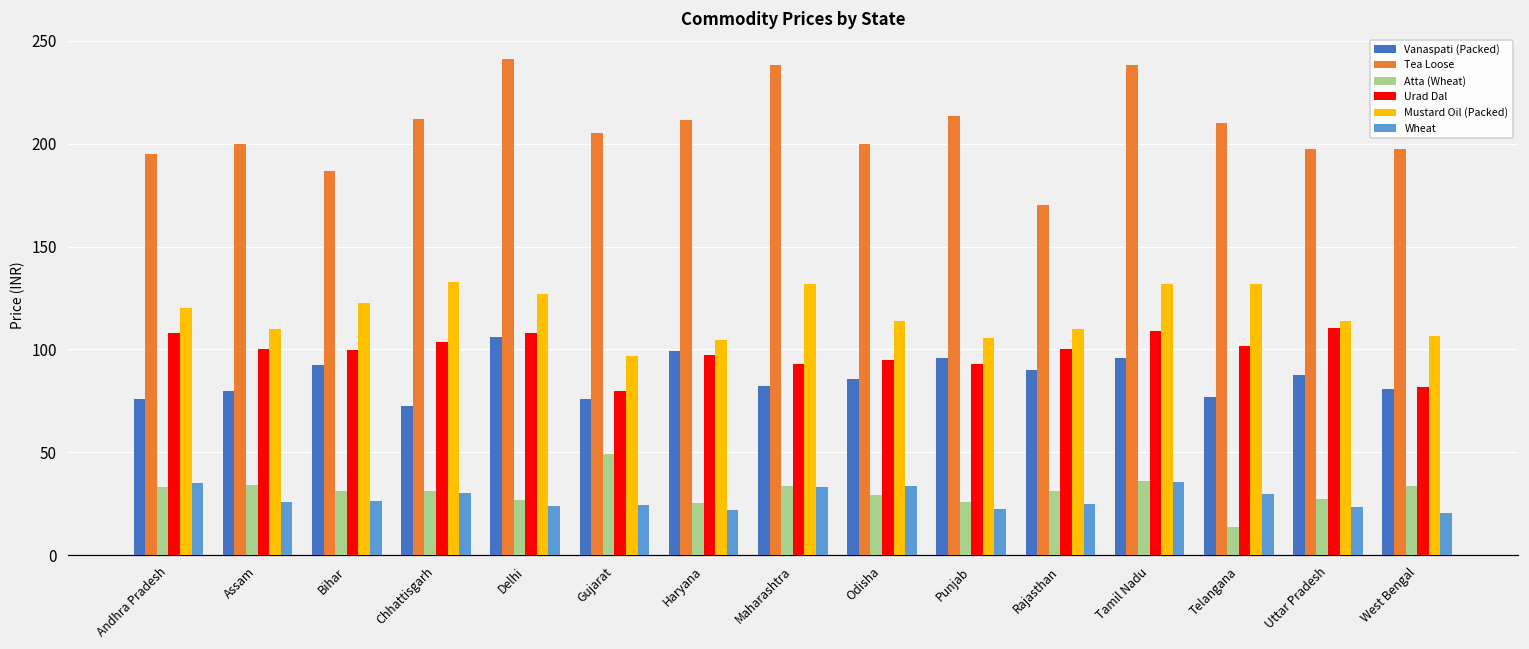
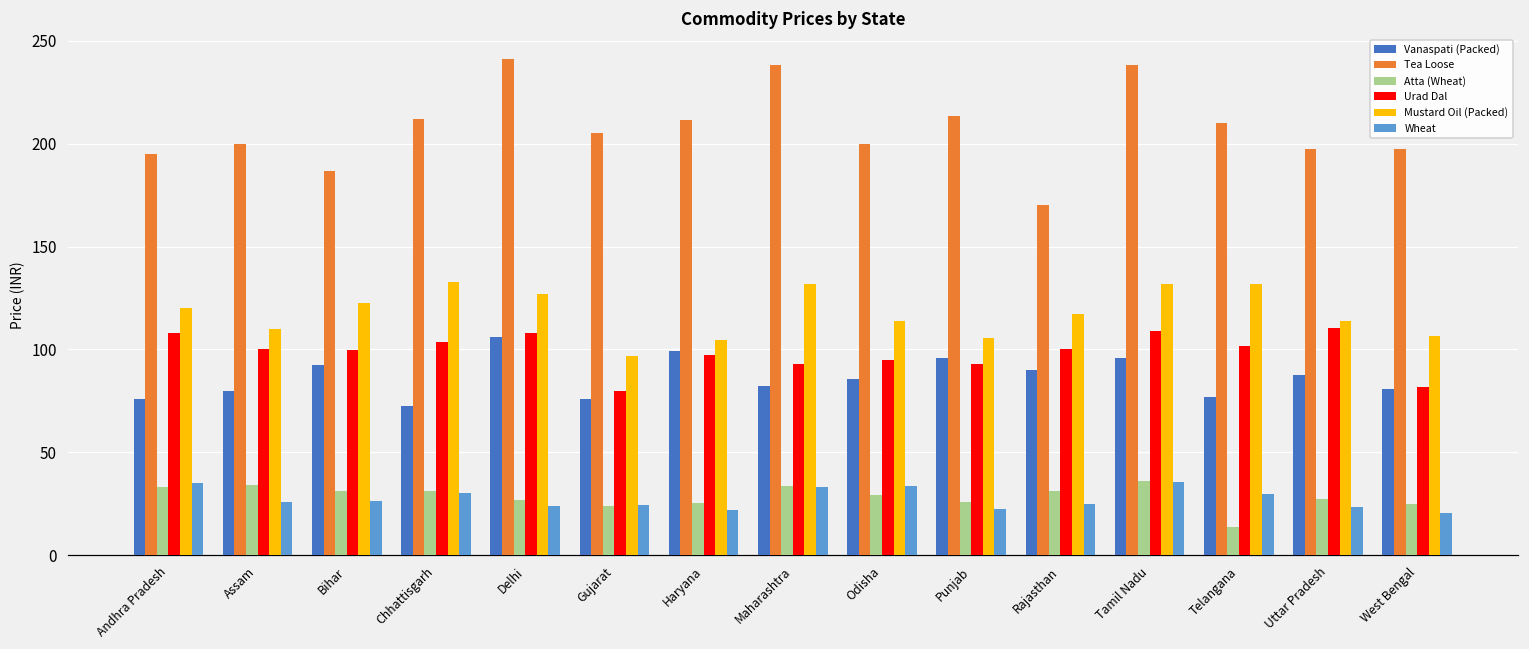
Atta (Wheat), Gujarat: 49 -> 24
Mustard Oil (Packed), Rajasthan: 110 -> 117
Atta (Wheat), West Bengal: 33 -> 25
